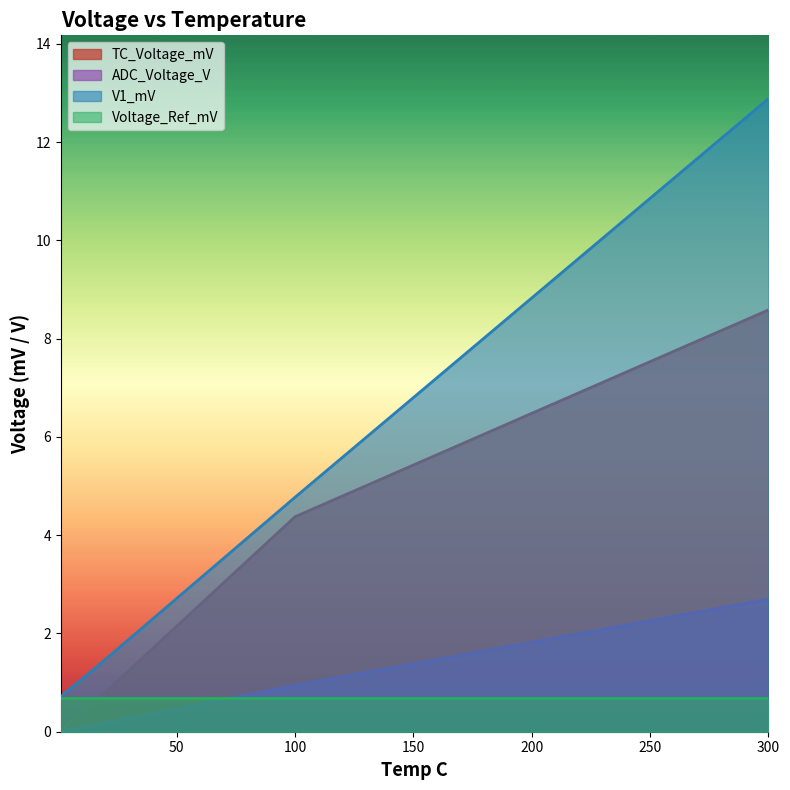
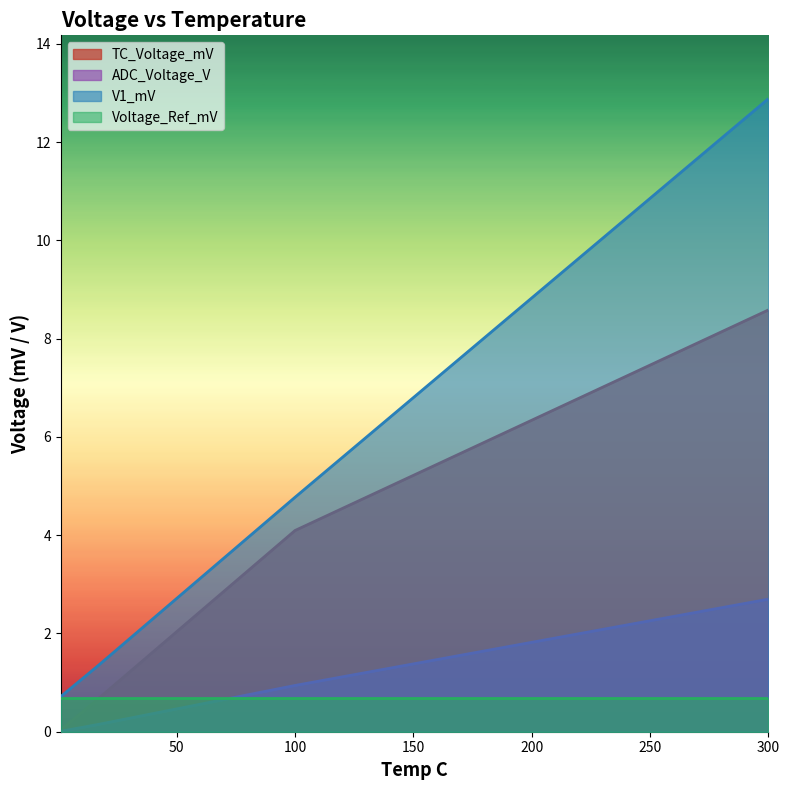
TC_Voltage_mV, 100: 4.4 -> 4.1
